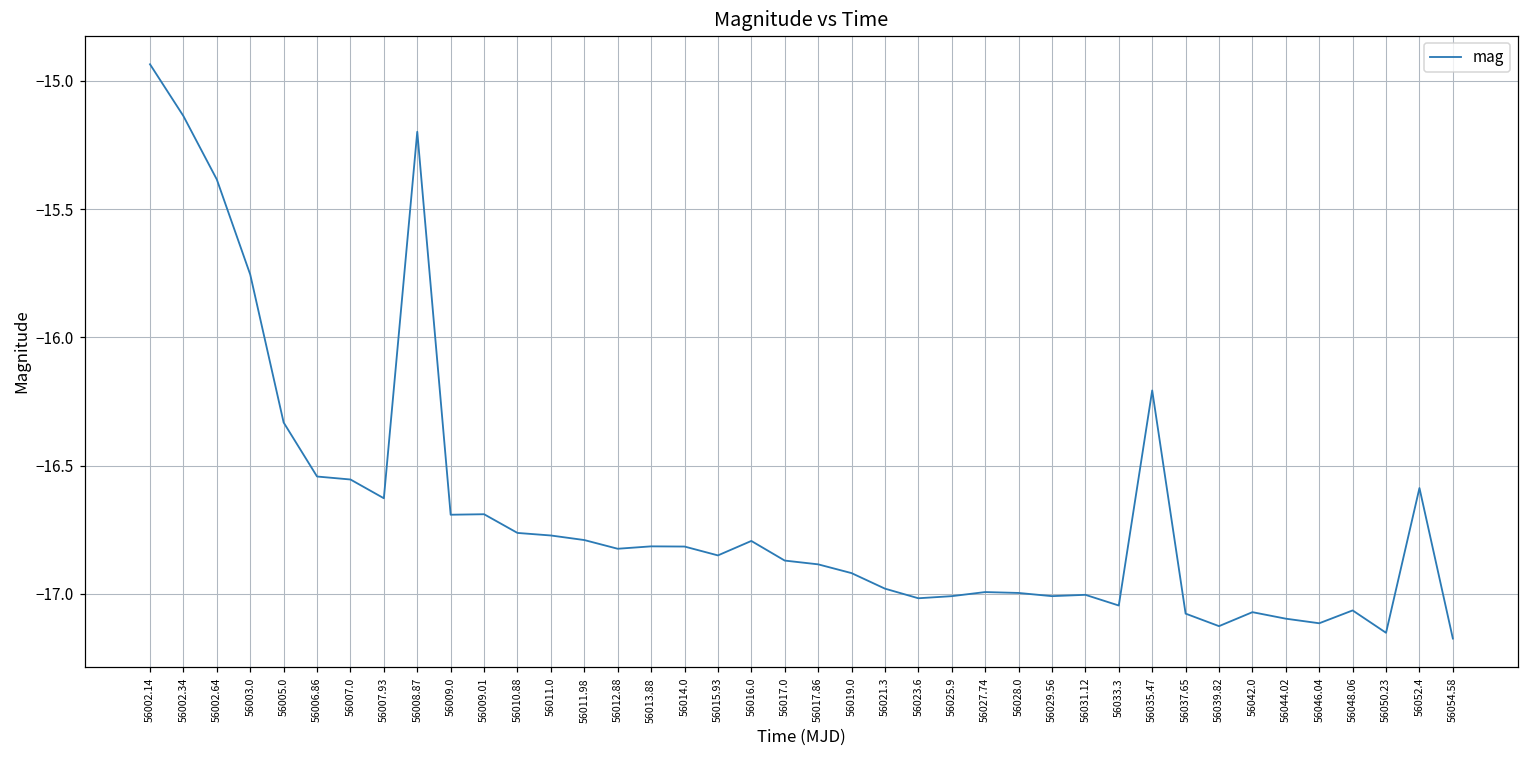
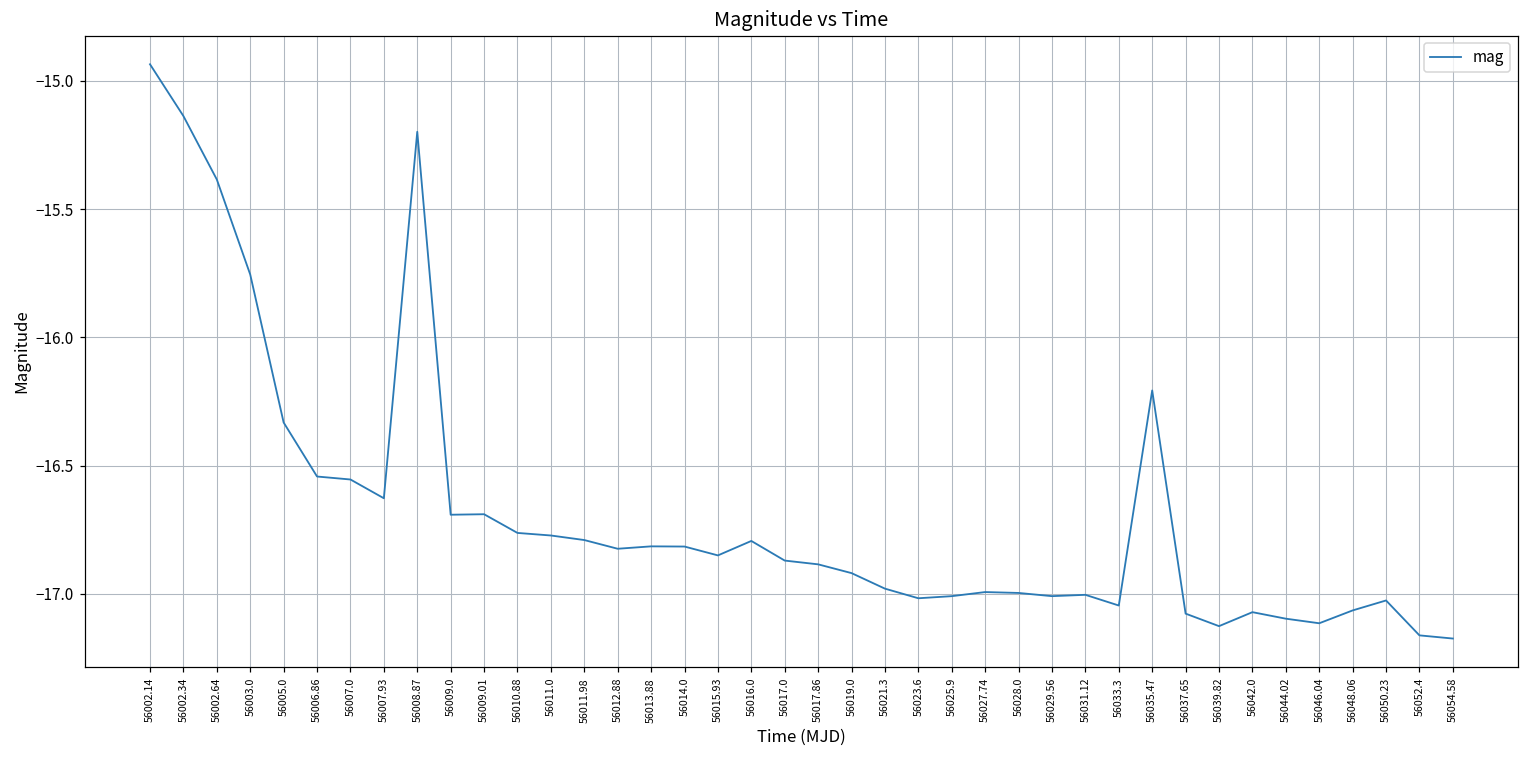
56050.23: -17.15 -> -17.03
56052.4: -16.59 -> -17.16
